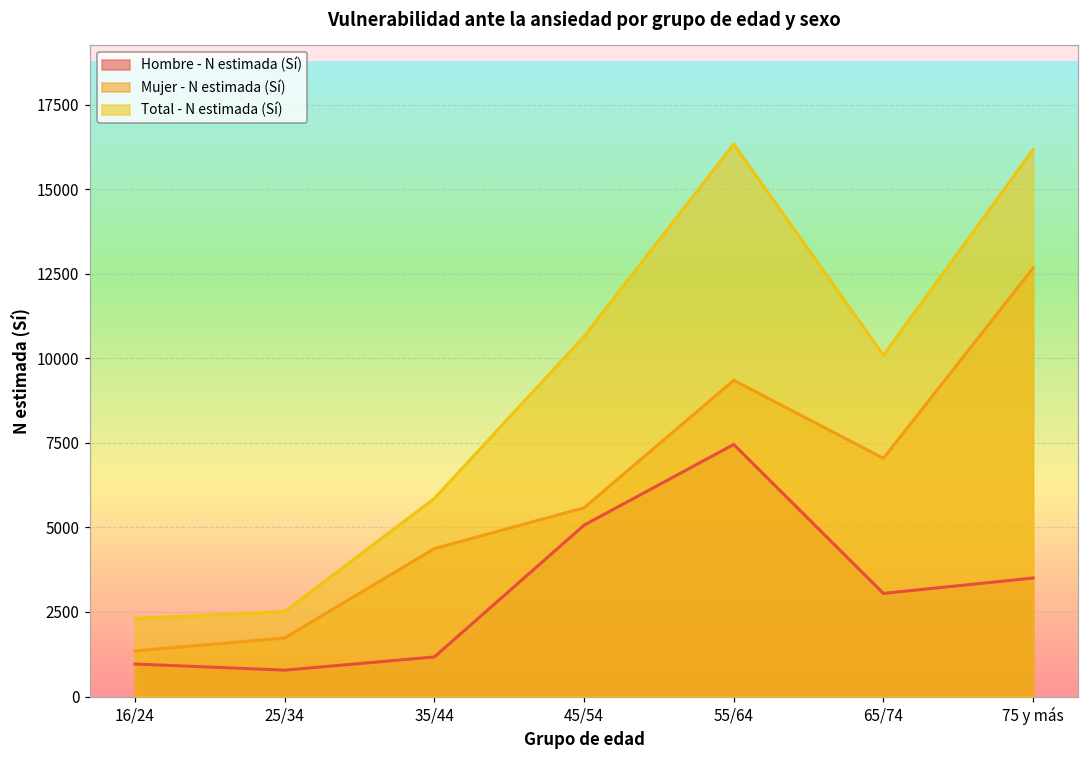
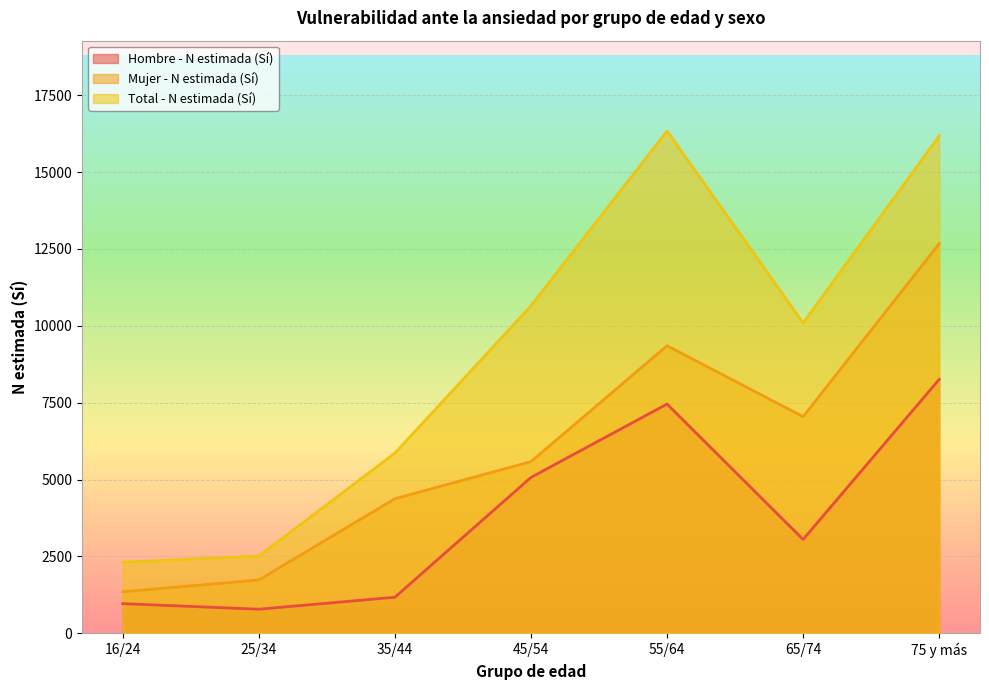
Hombre - N estimada (Sí), 75 y más: 3500 -> 8300
